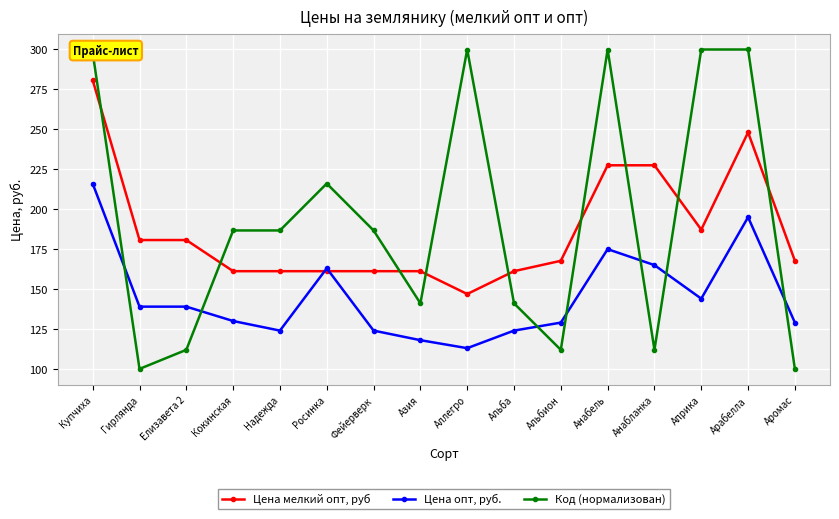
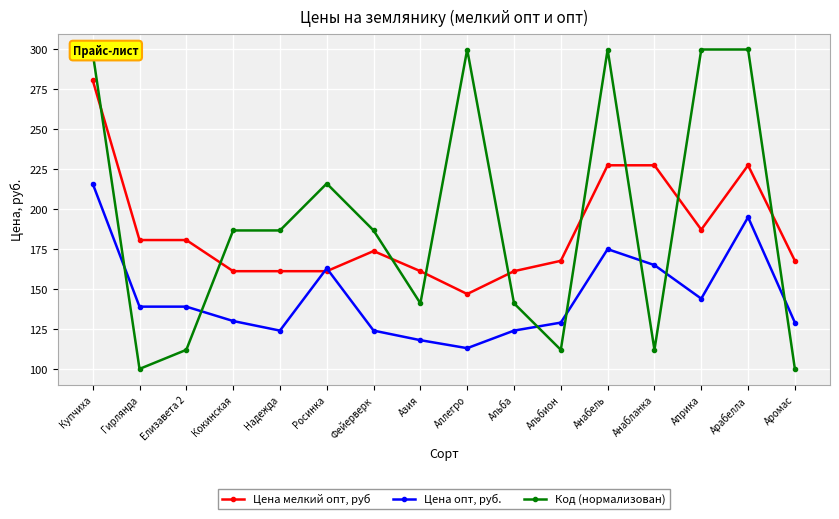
Цена мелкий опт, руб, Фейерверк: 161 -> 174
Цена мелкий опт, руб, Арабелла: 248 -> 228
